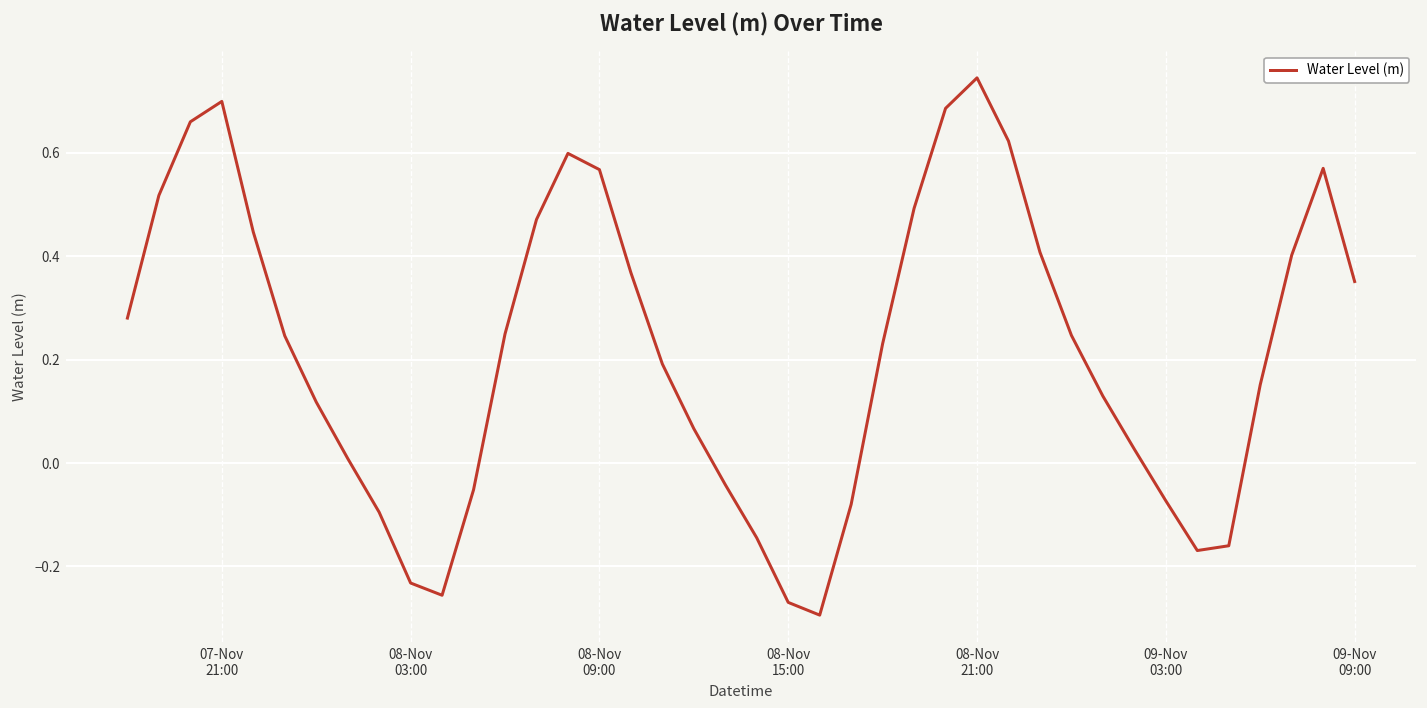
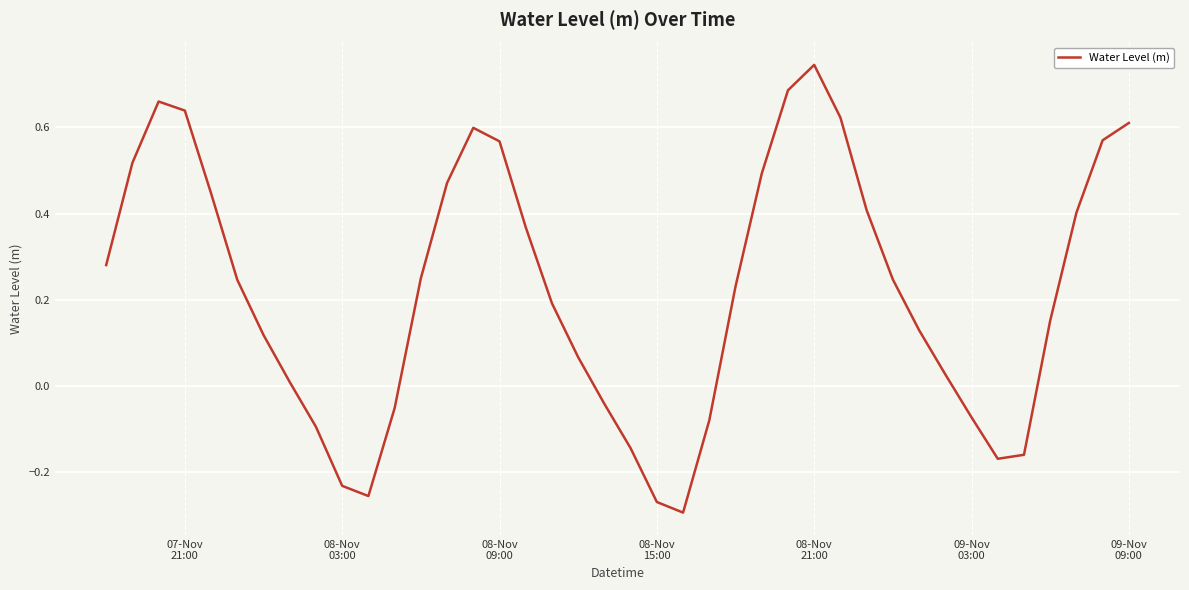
07-Nov 21:00: 0.70 -> 0.64
09-Nov 09:00: 0.35 -> 0.61
